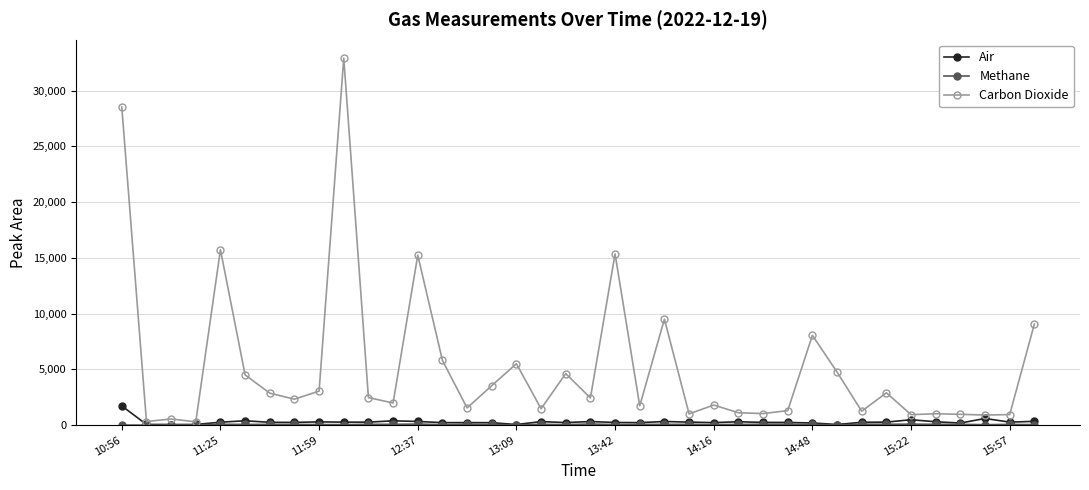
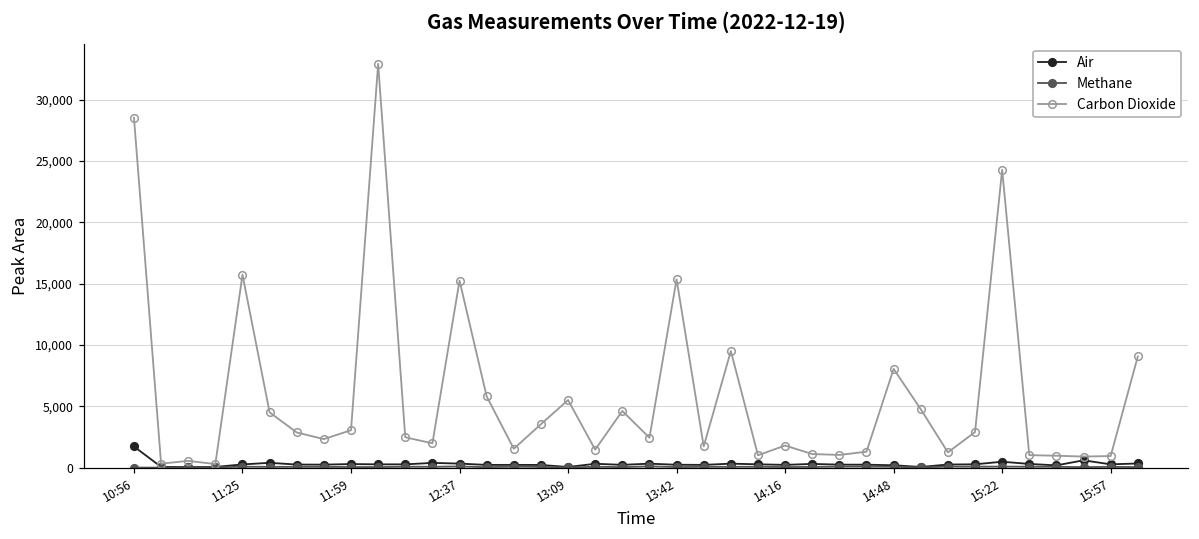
Carbon Dioxide, 15:22: 900 -> 24,300
